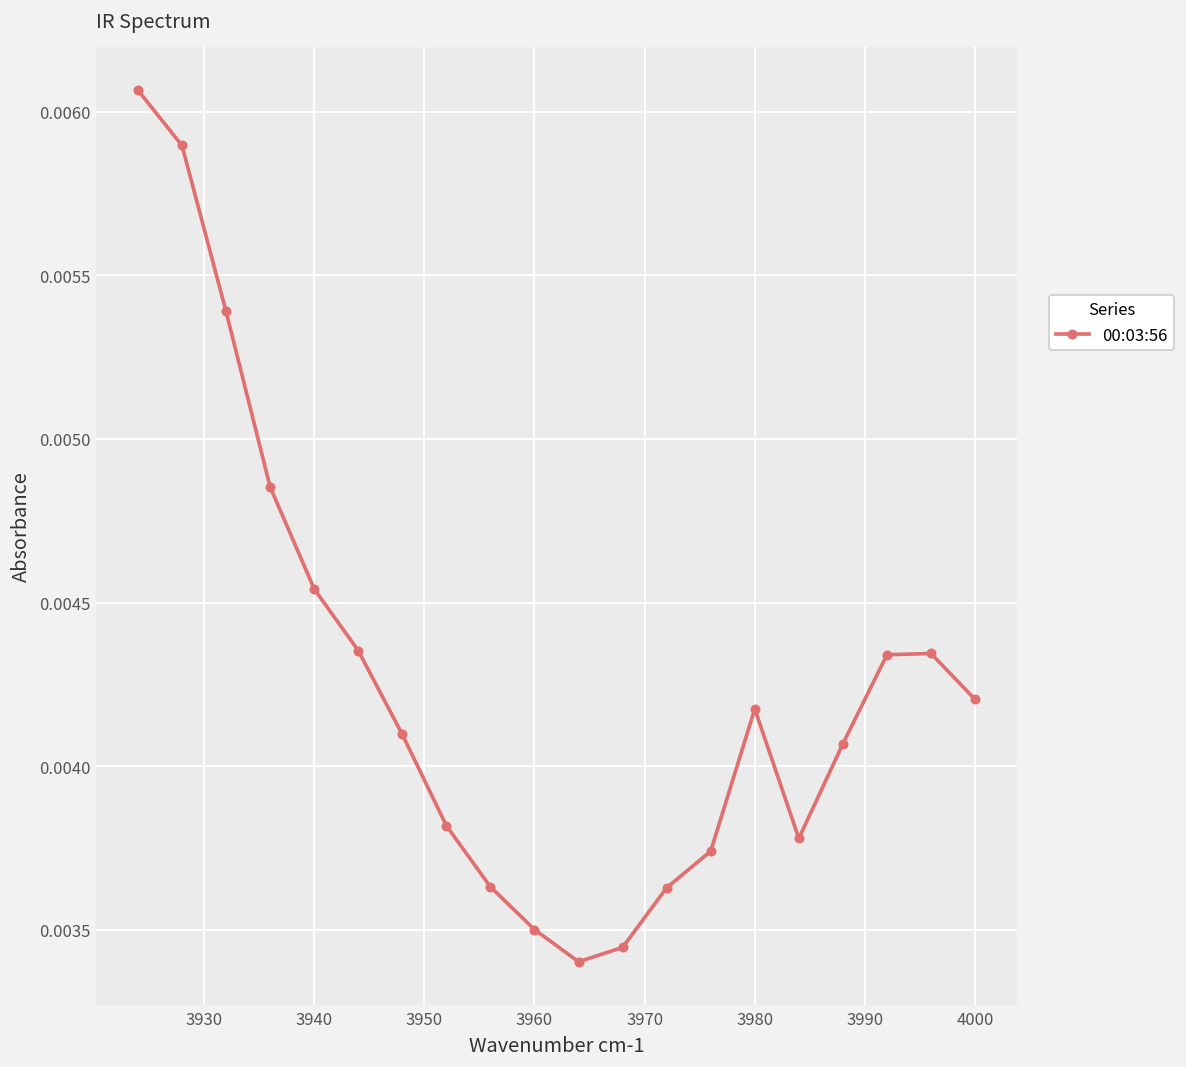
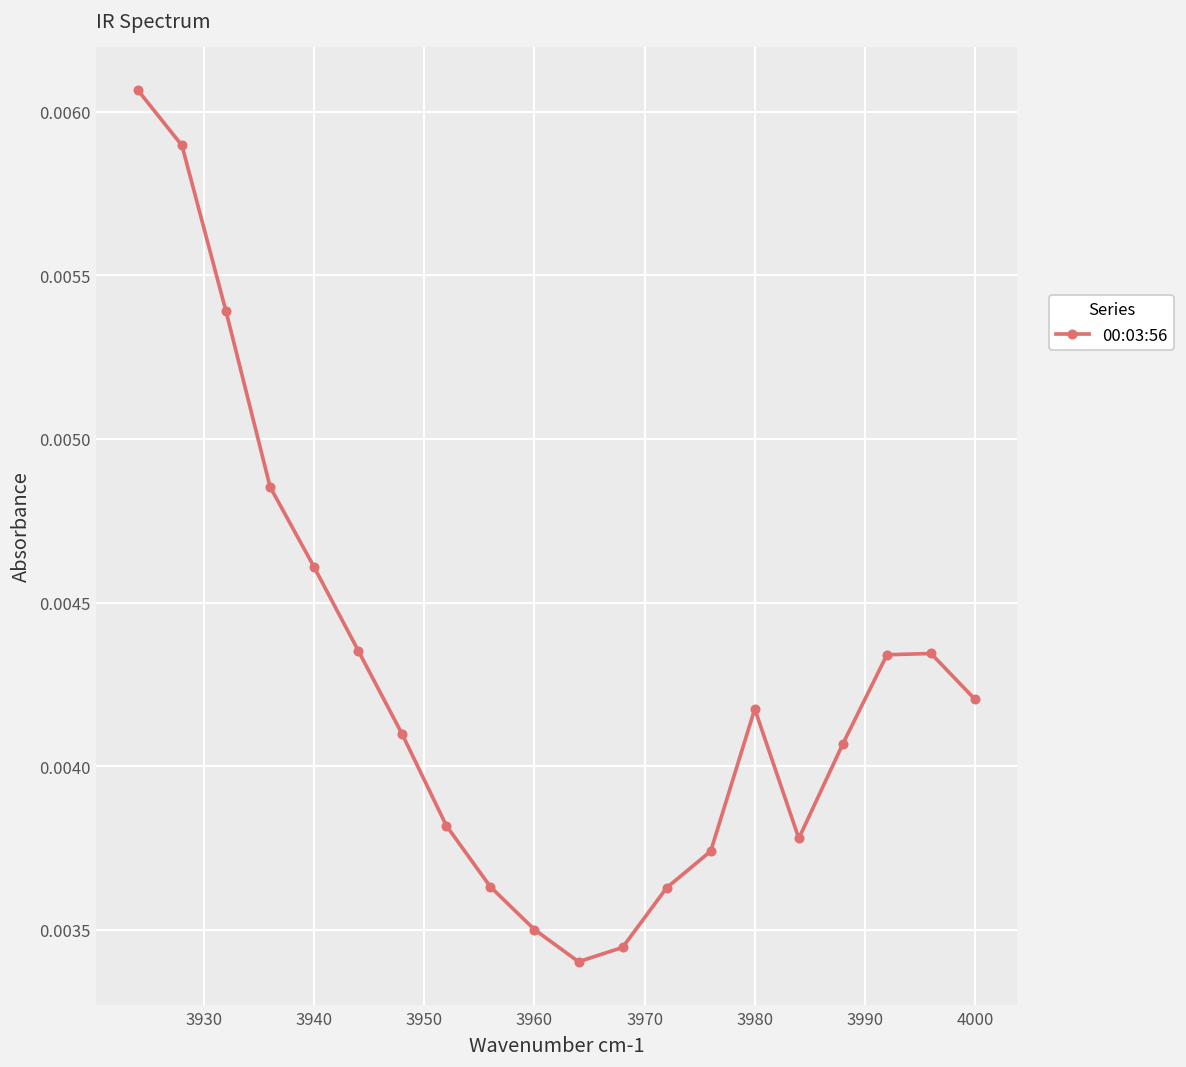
3940: 0.00454 -> 0.00461
